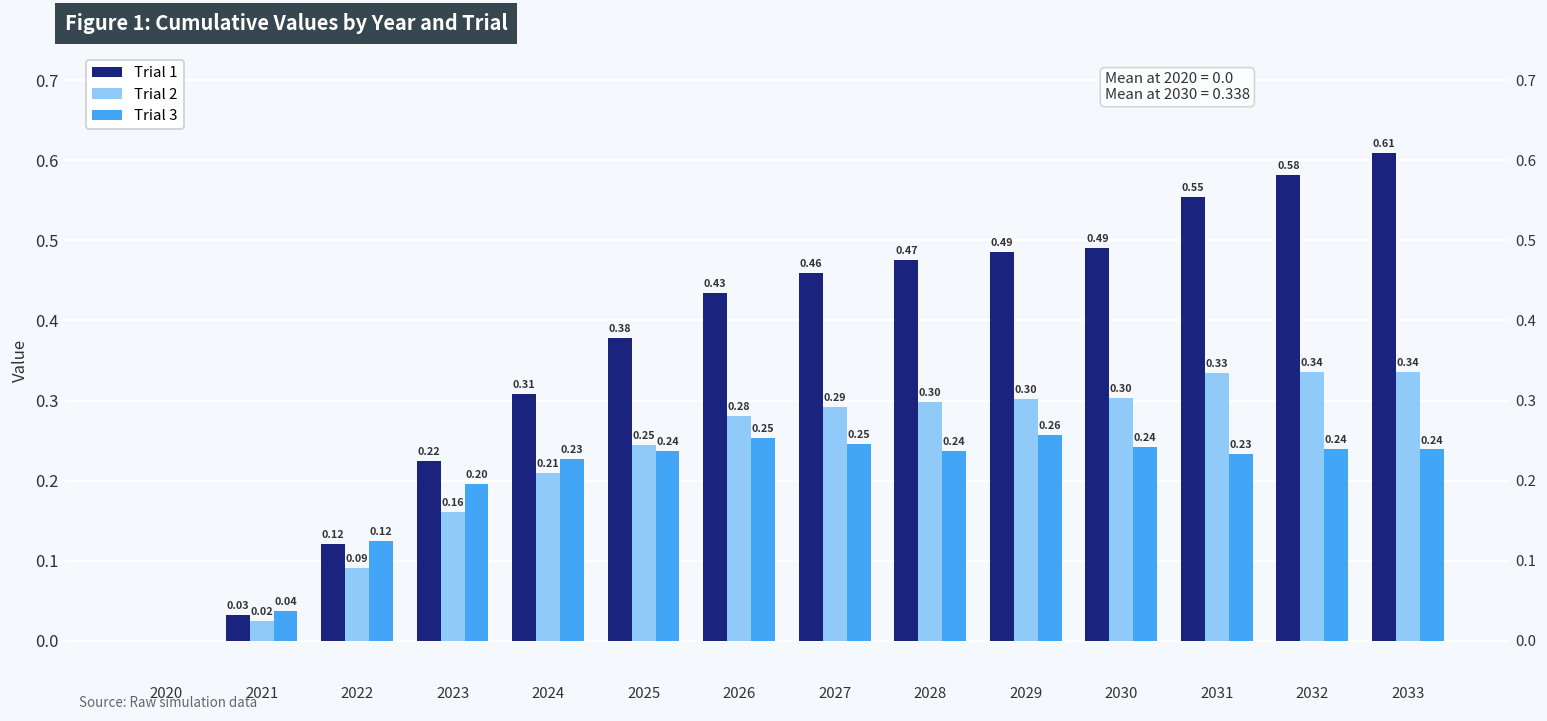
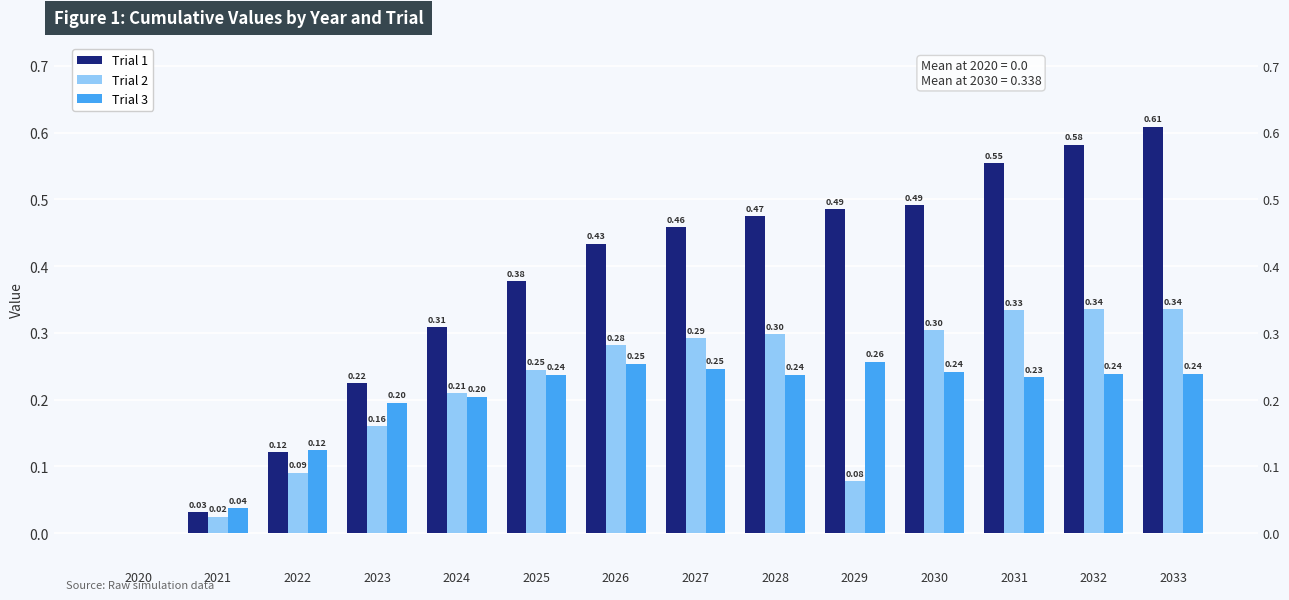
Trial 3, 2024: 0.23 -> 0.20
Trial 2, 2029: 0.30 -> 0.08
